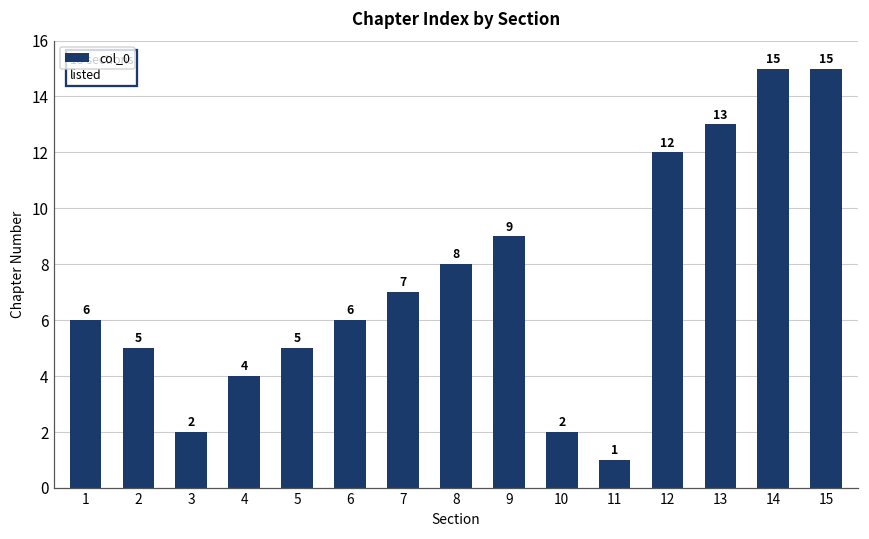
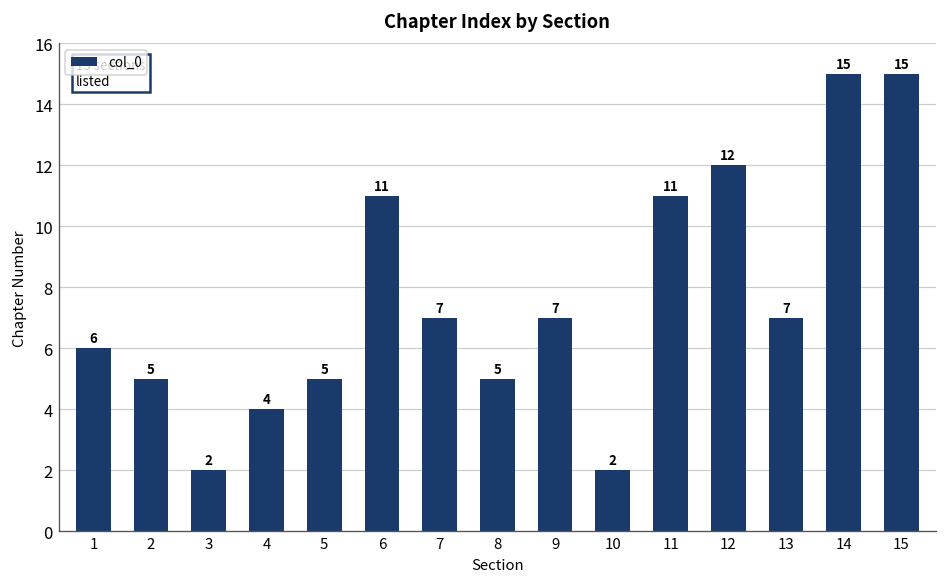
6: 6 -> 11
8: 8 -> 5
9: 9 -> 7
11: 1 -> 11
13: 13 -> 7
